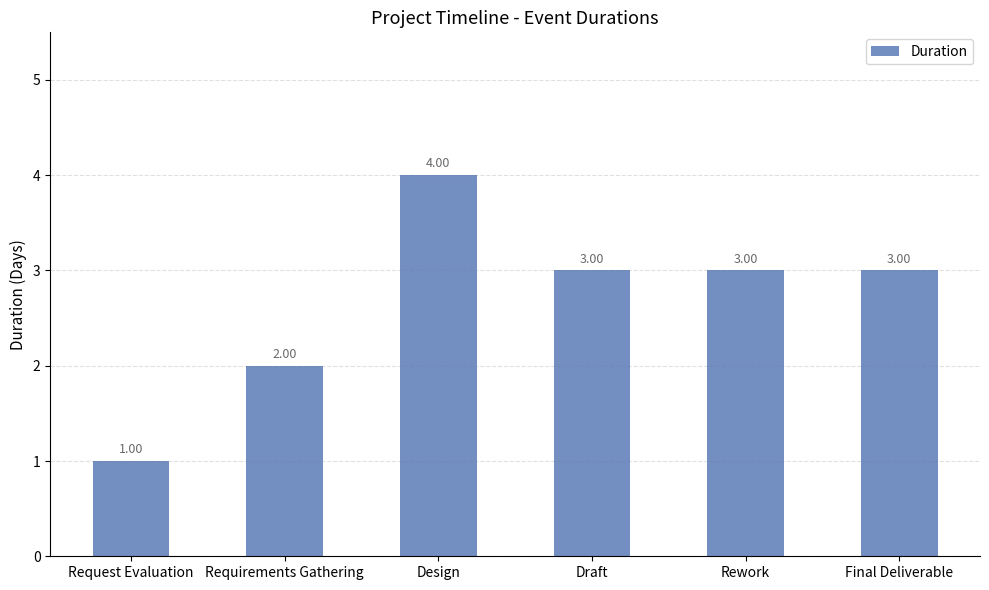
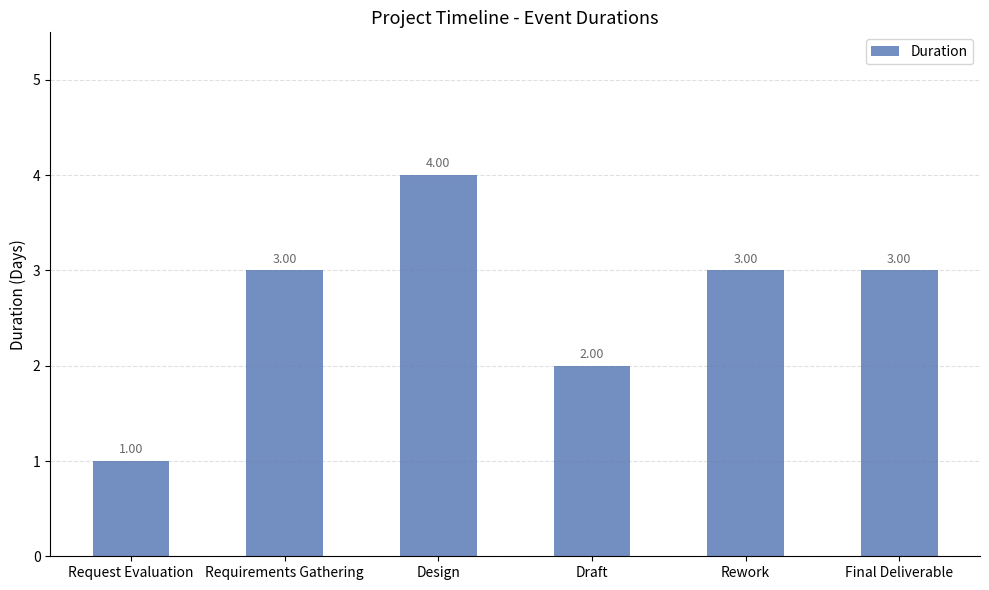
Requirements Gathering: 2.00 -> 3.00
Draft: 3.00 -> 2.00
